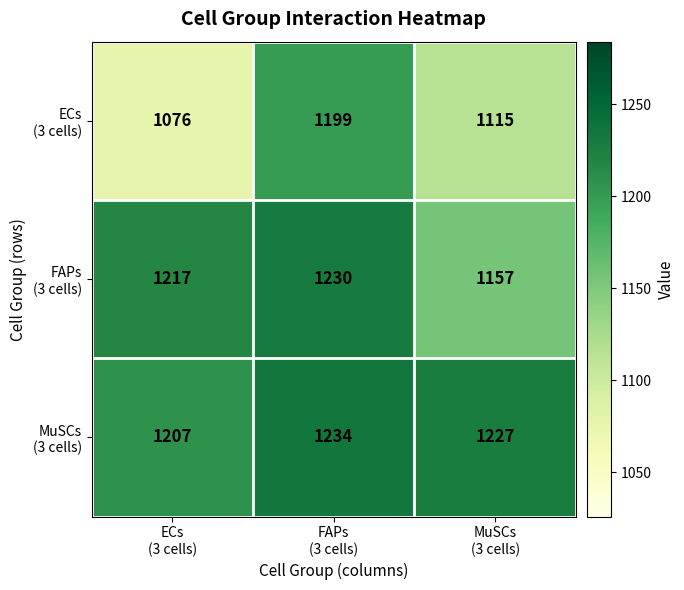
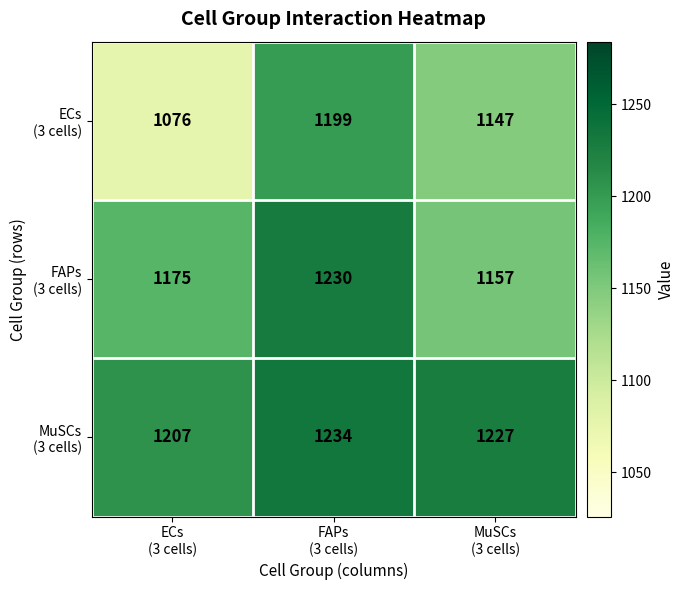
ECs (3 cells), MuSCs (3 cells): 1115 -> 1147
FAPs (3 cells), ECs (3 cells): 1217 -> 1175
